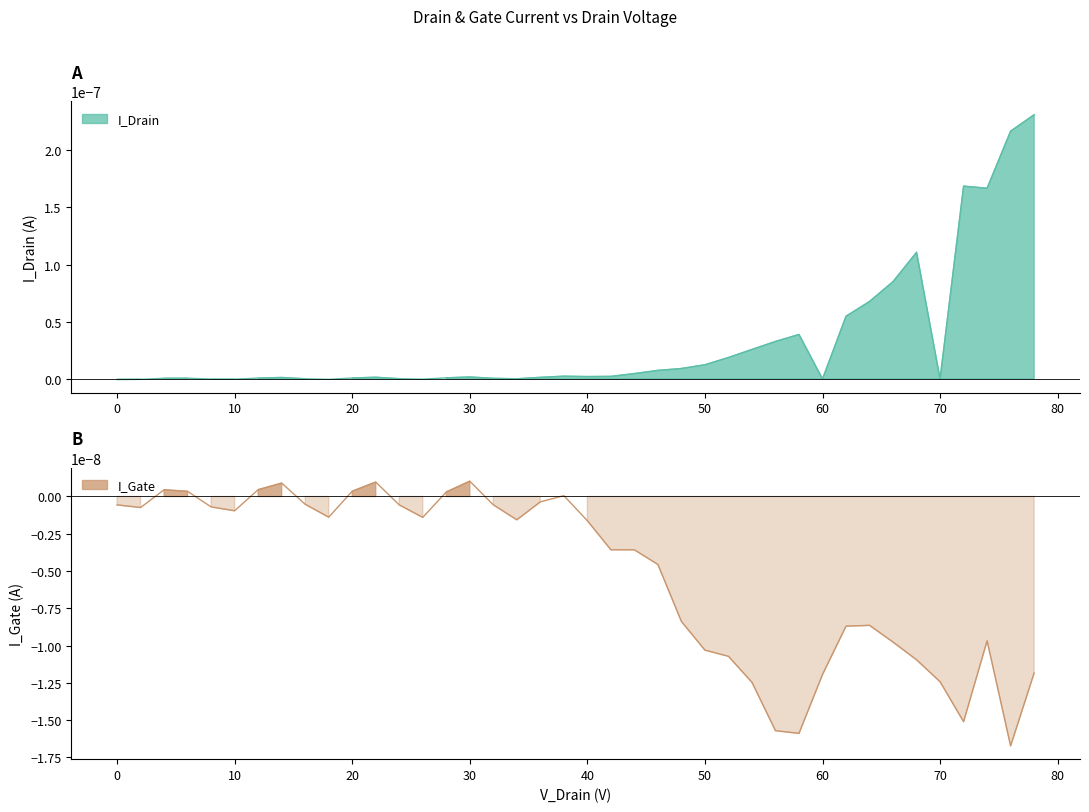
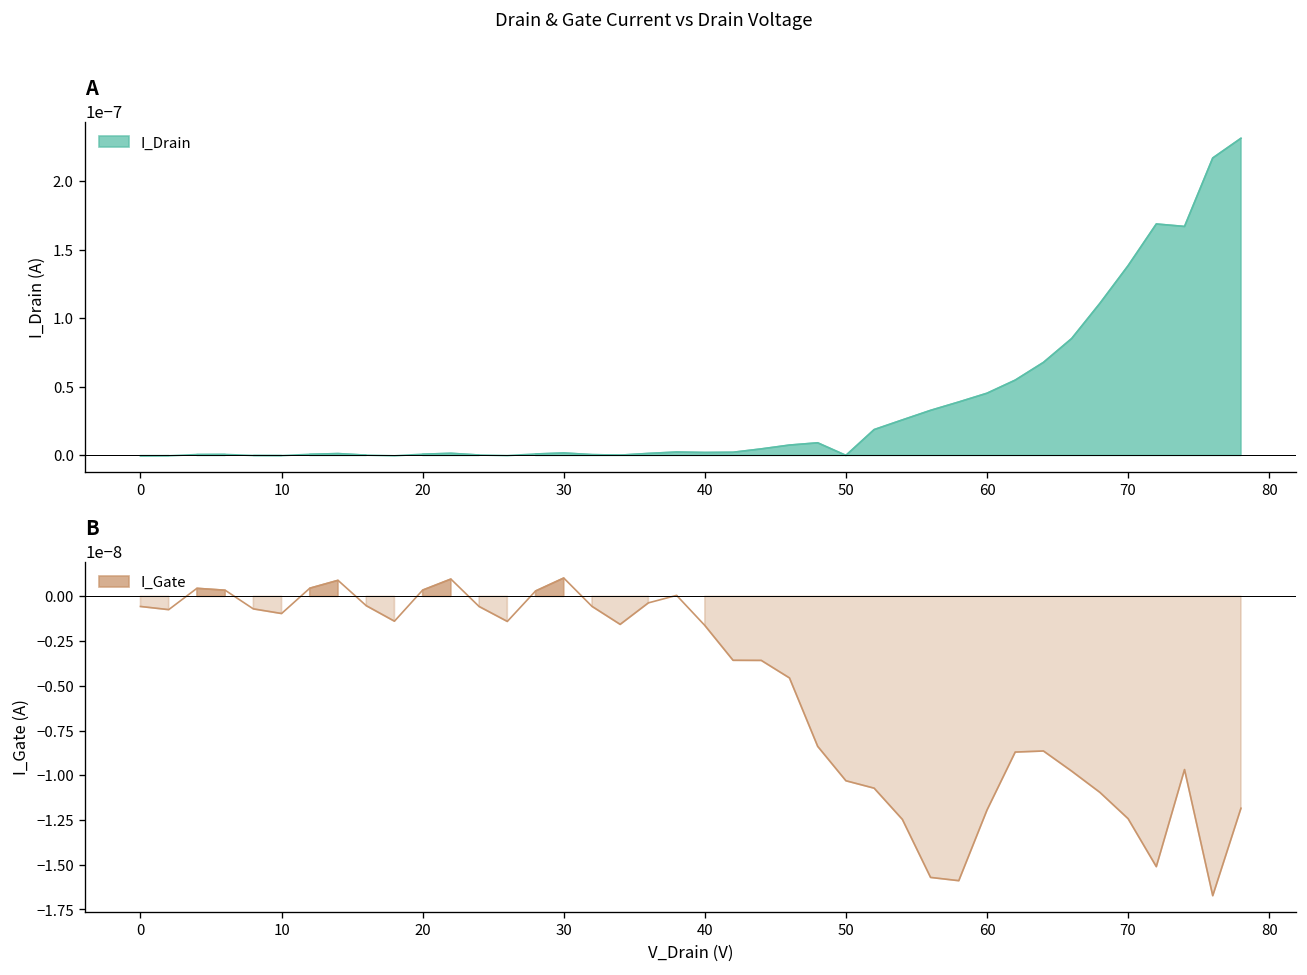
A, 50: 0.00000001 -> 0.00000000
A, 60: 0.00000000 -> 0.00000005
A, 70: 0.0000000 -> 0.0000001
